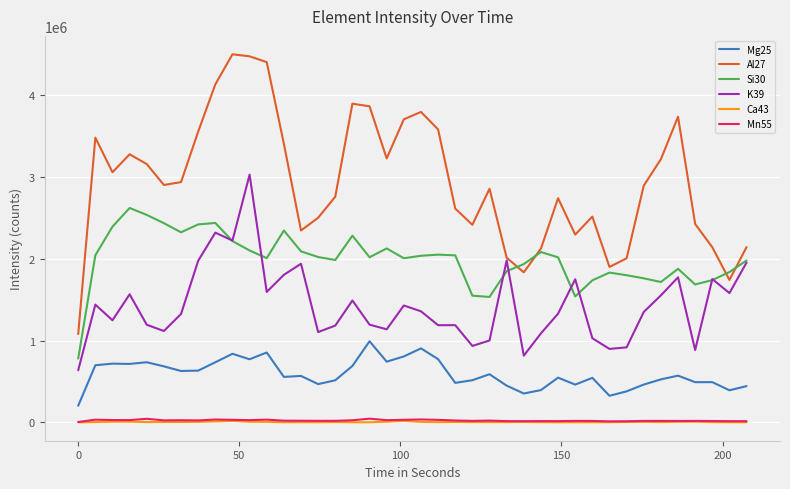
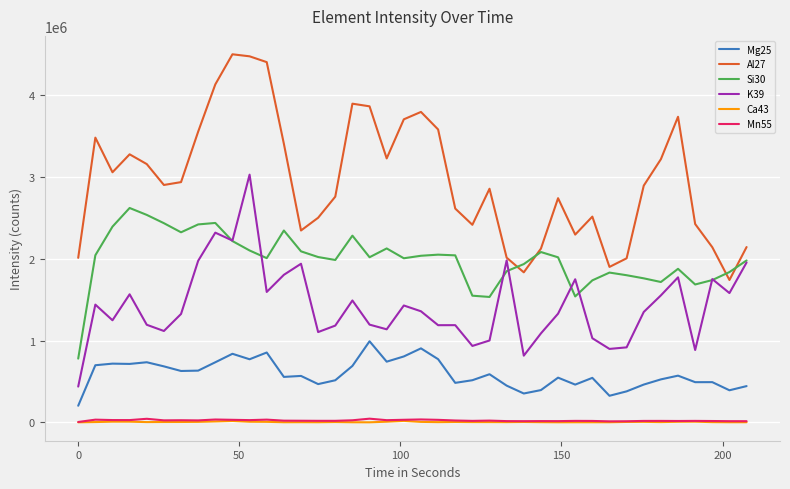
Al27, 0: 1100000 -> 2000000
K39, 0: 600000 -> 400000
